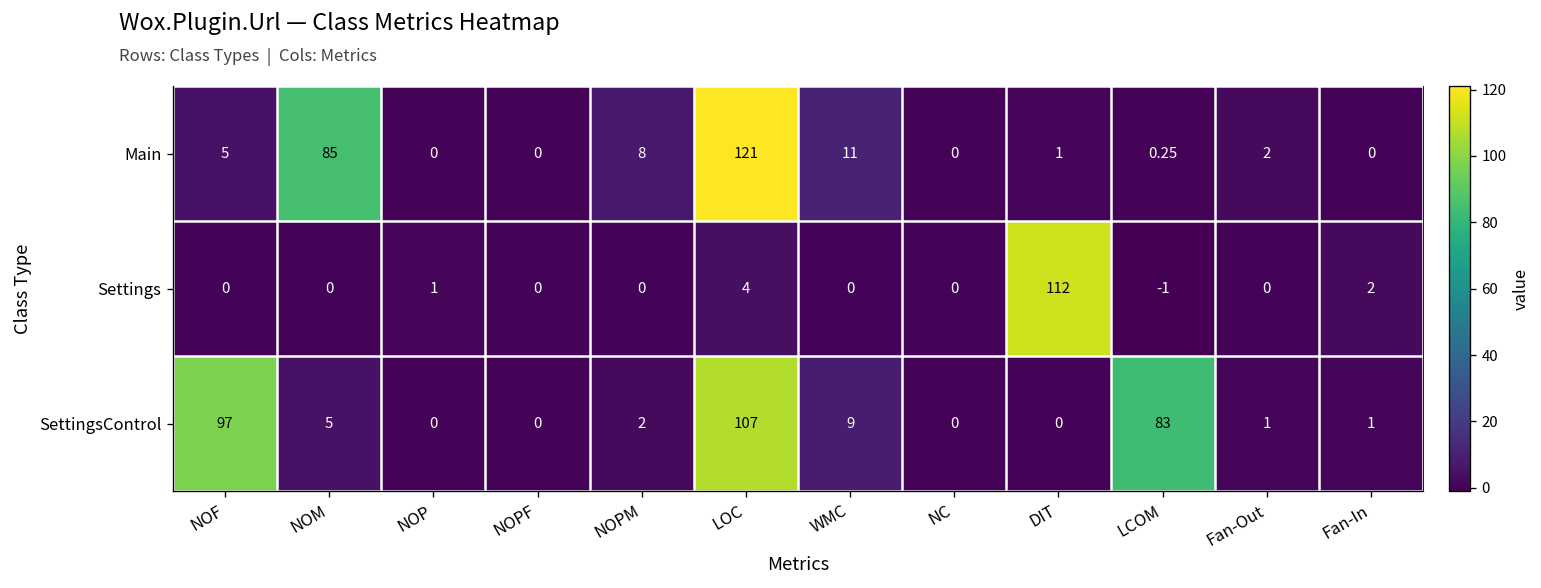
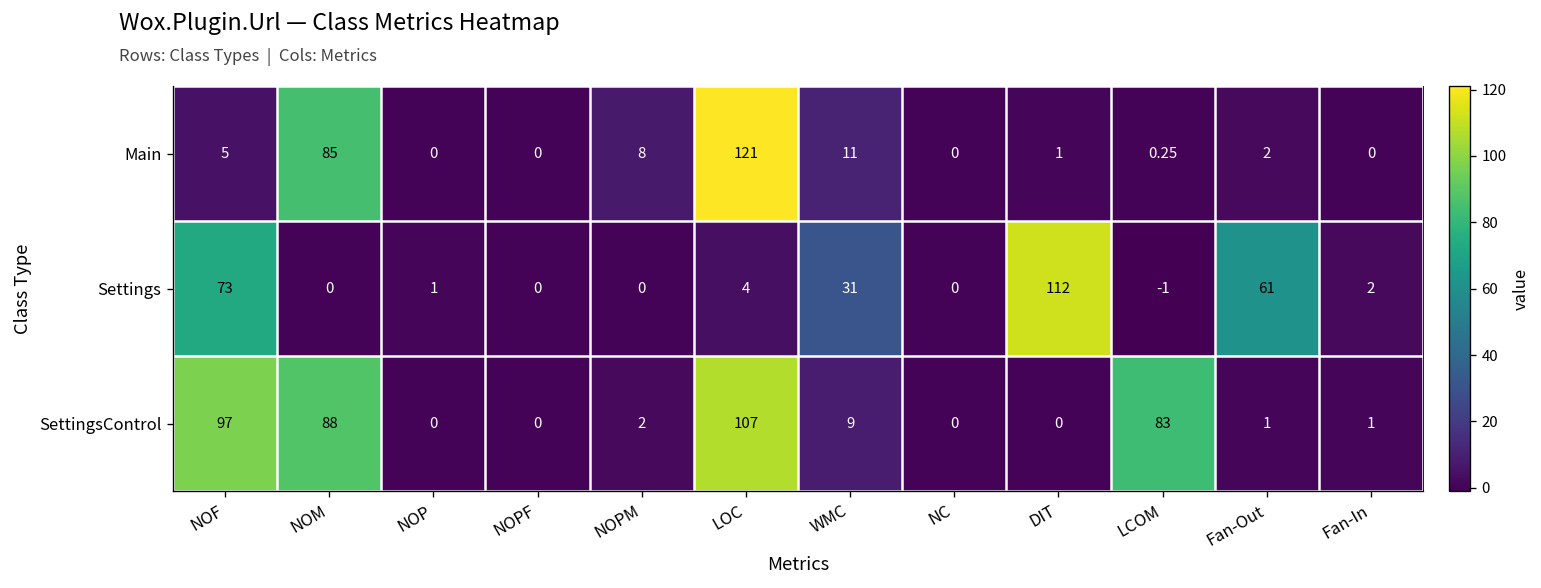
Settings, NOF: 0 -> 73
Settings, WMC: 0 -> 31
Settings, Fan-Out: 0 -> 61
SettingsControl, NOM: 5 -> 88
